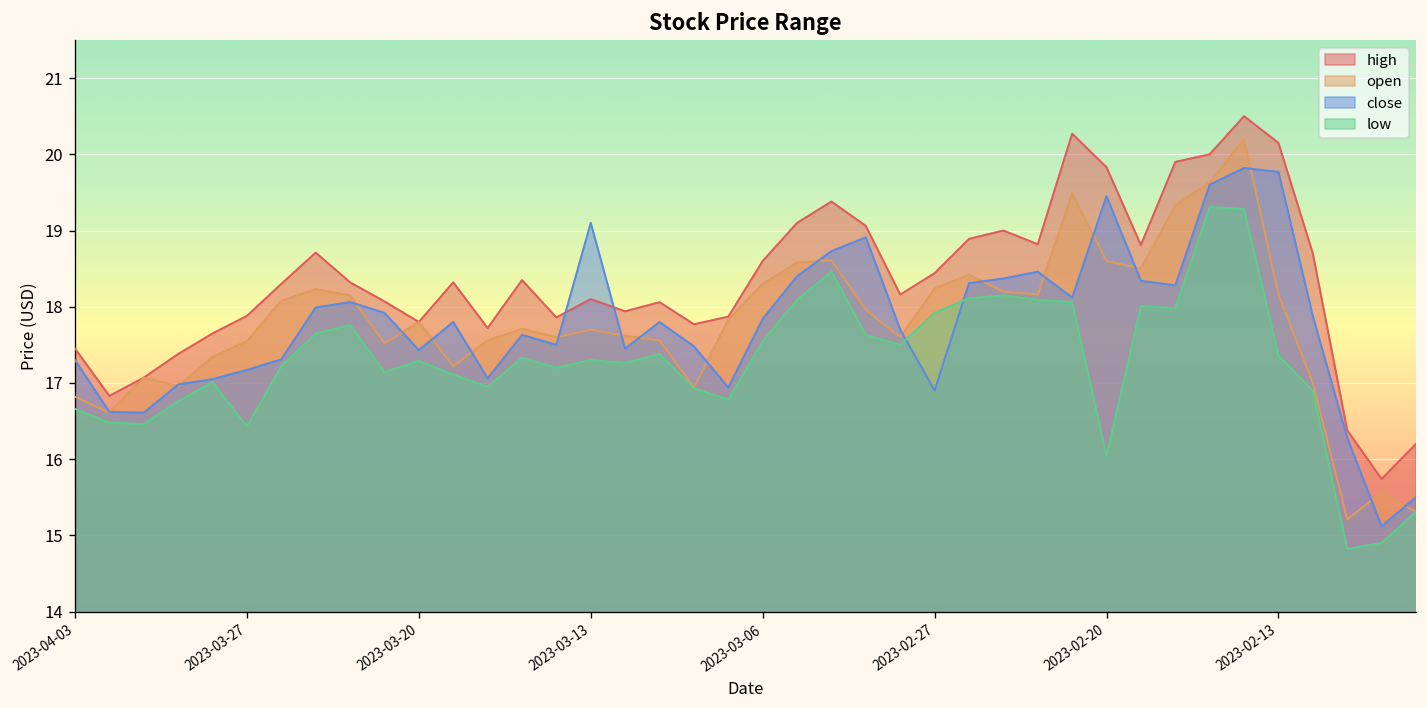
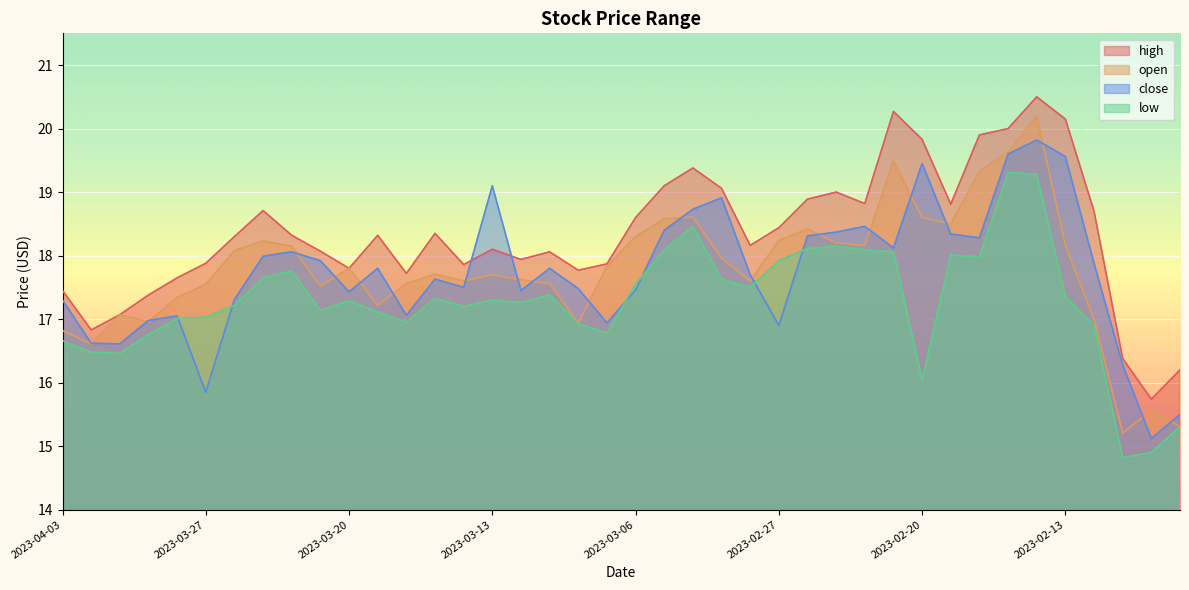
close, 2023-03-27: 17.2 -> 15.9
low, 2023-03-27: 16.4 -> 17.0
close, 2023-03-06: 17.8 -> 17.5
close, 2023-02-13: 19.8 -> 19.6
